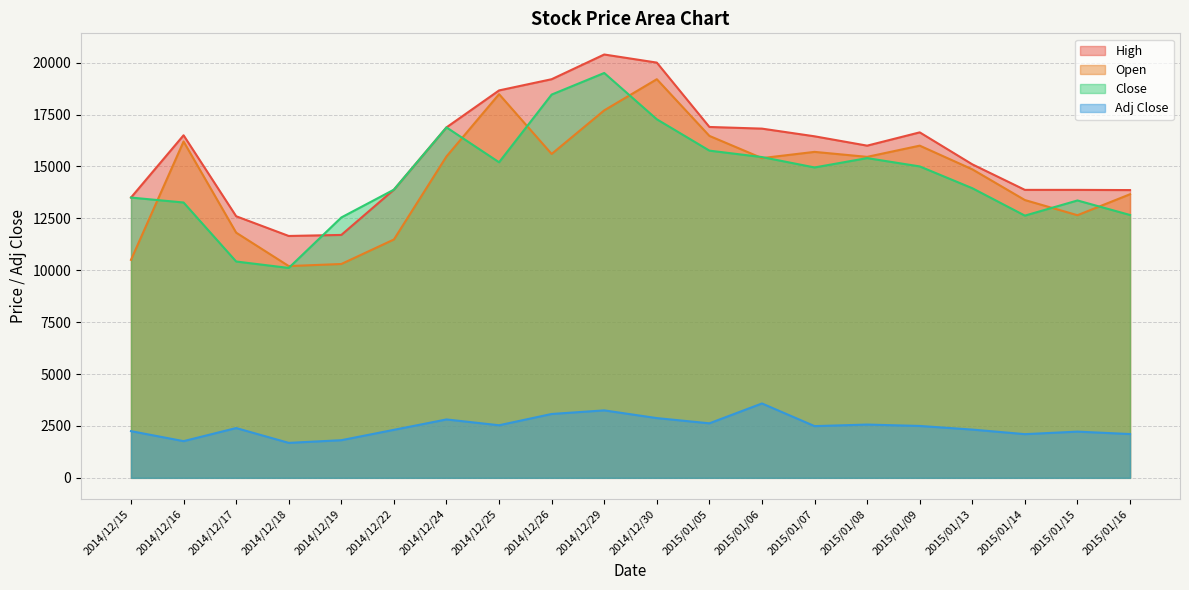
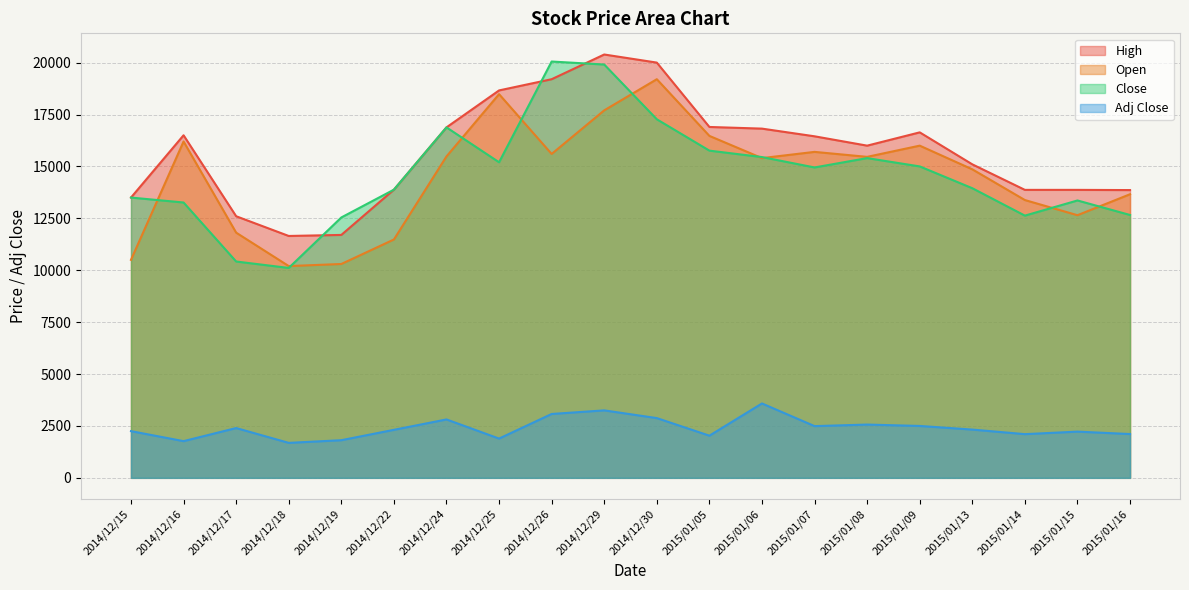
Adj Close, 2014/12/25: 2500 -> 1900
Close, 2014/12/26: 18500 -> 20100
Close, 2014/12/29: 19500 -> 19900
Adj Close, 2015/01/05: 2600 -> 2000
